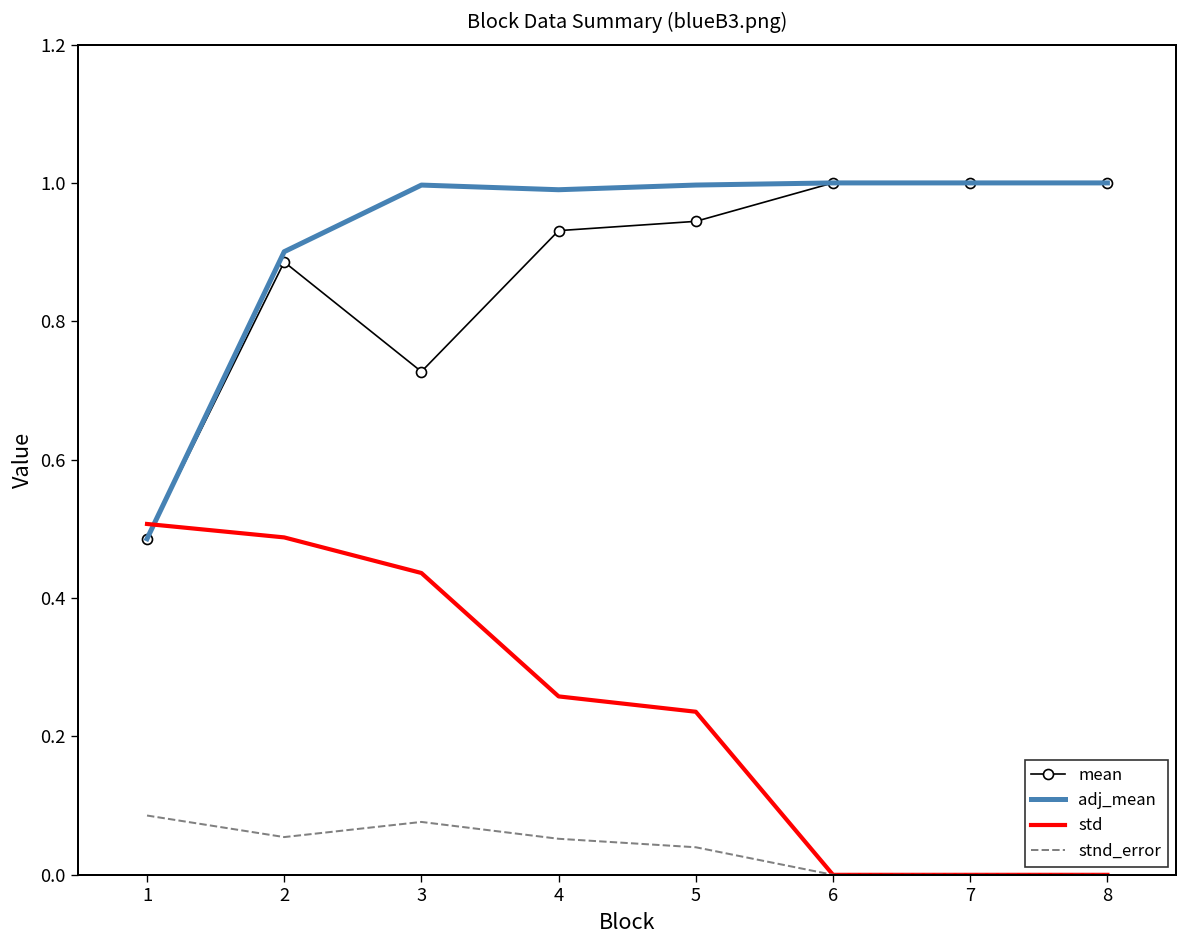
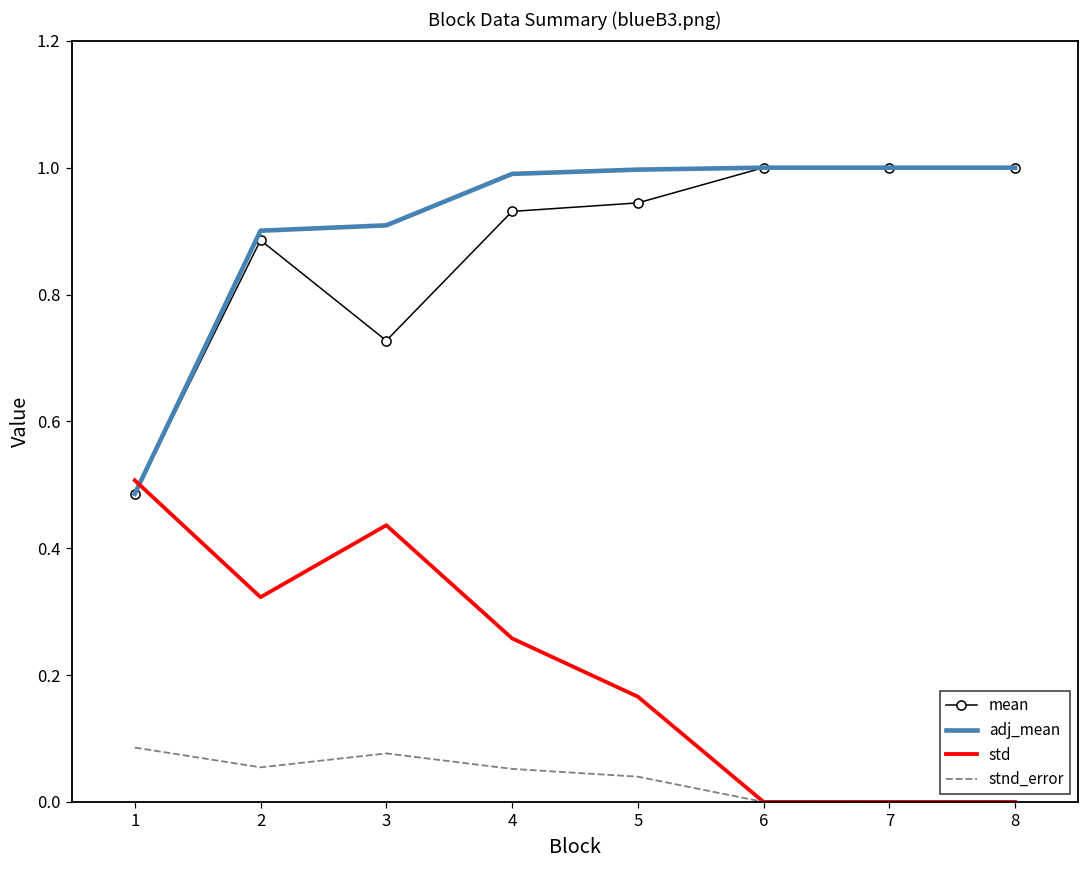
std, 2: 0.49 -> 0.32
adj_mean, 3: 1.00 -> 0.91
std, 5: 0.24 -> 0.17
